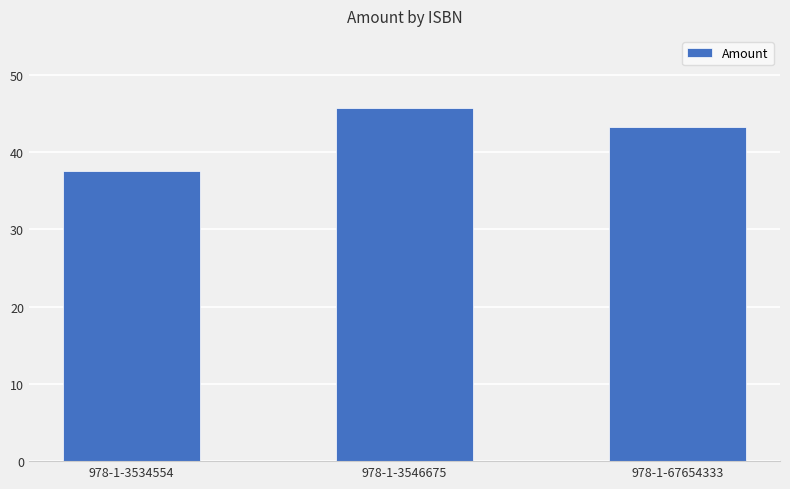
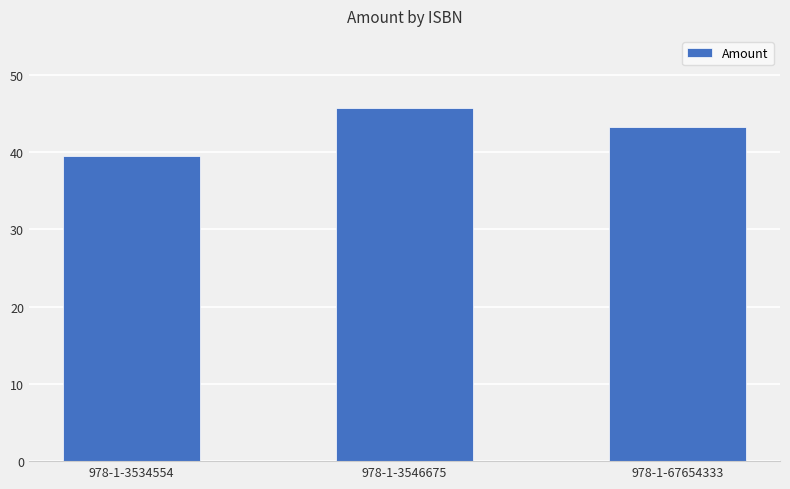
978-1-3534554: 38 -> 39
